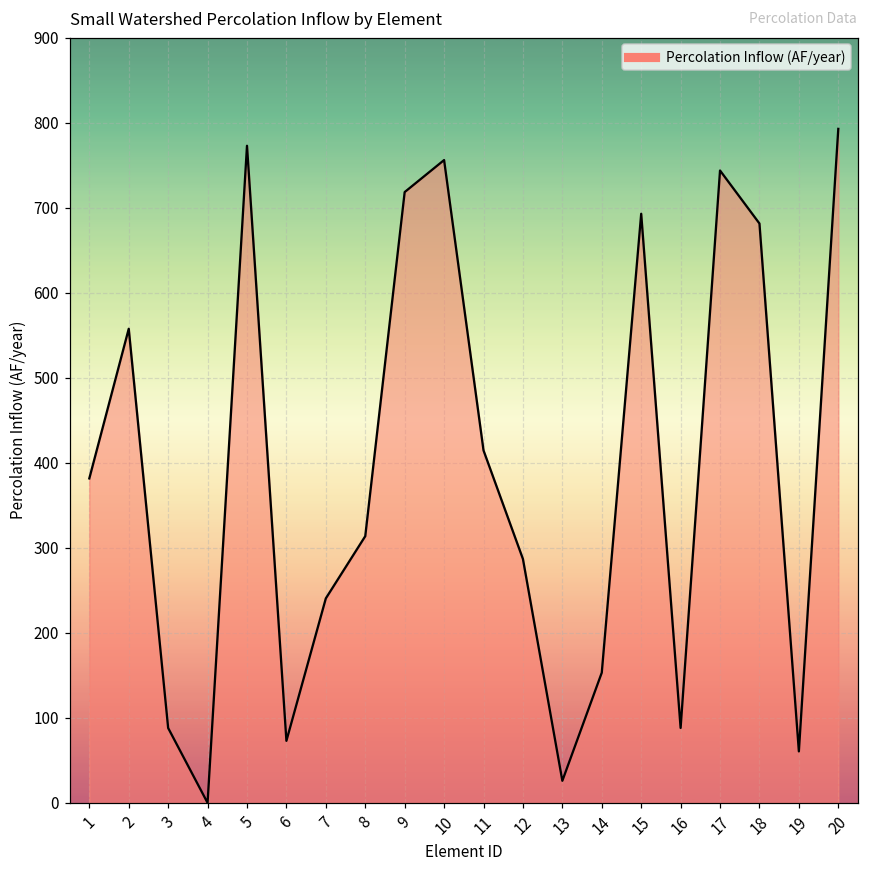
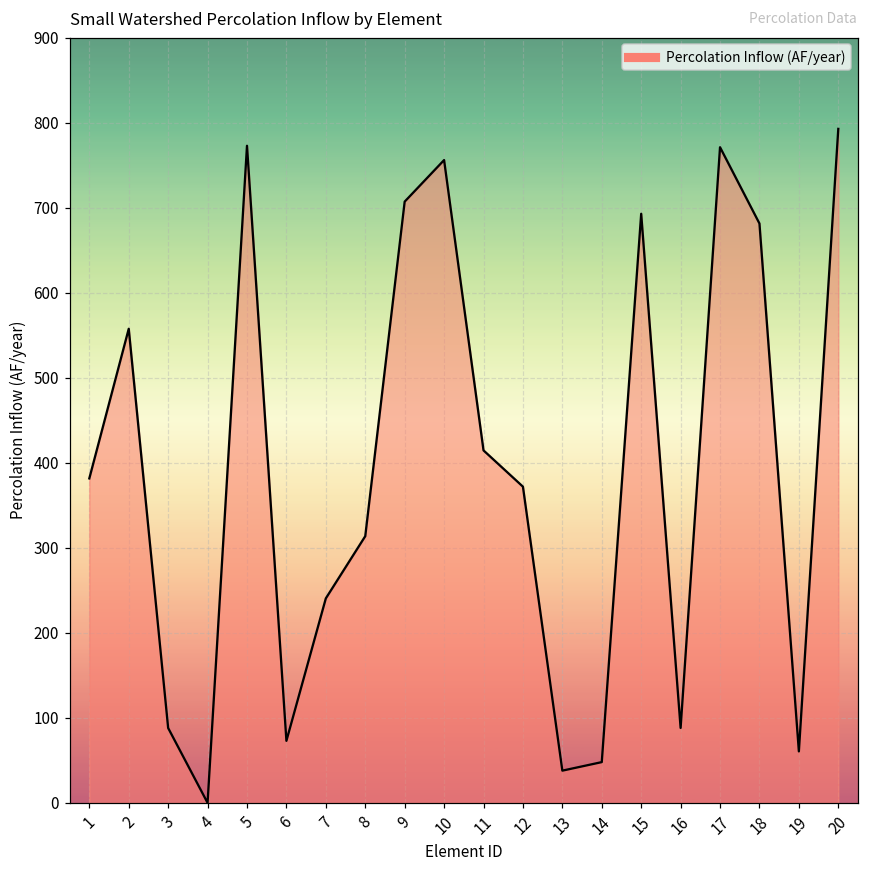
9: 720 -> 710
12: 290 -> 370
13: 30 -> 40
14: 150 -> 50
17: 740 -> 770
